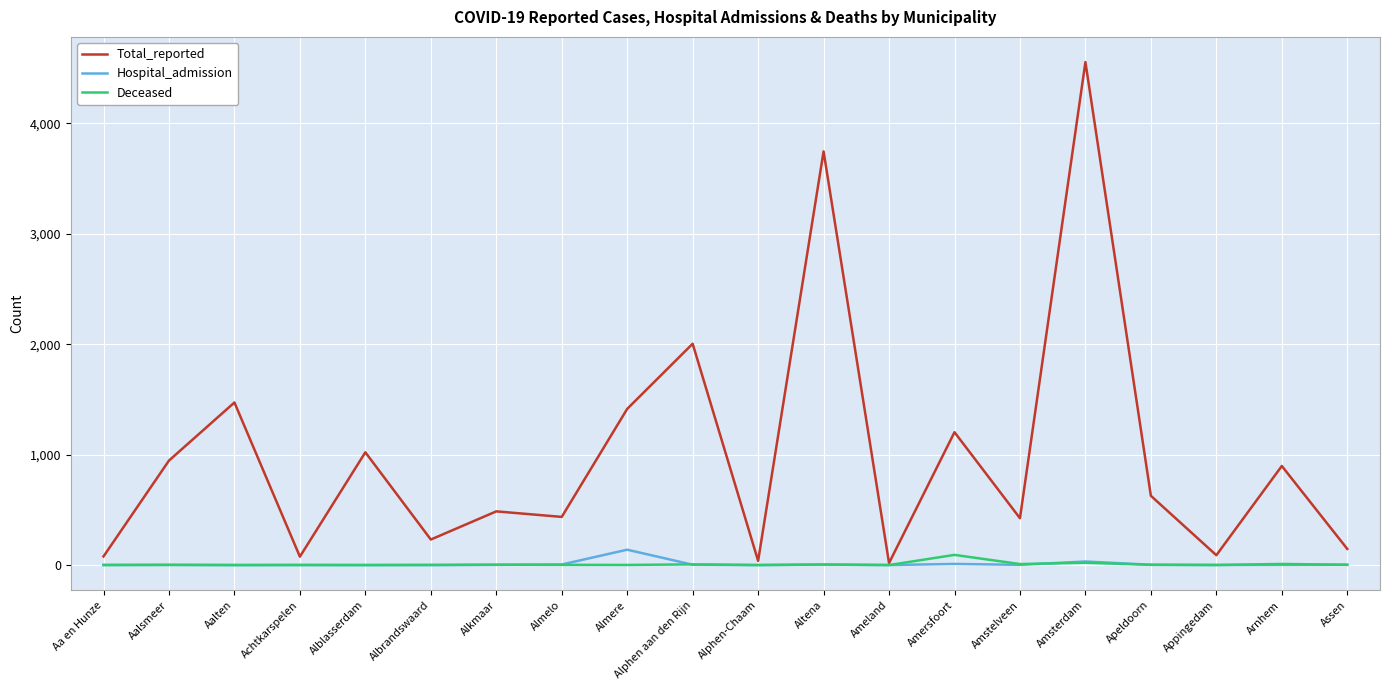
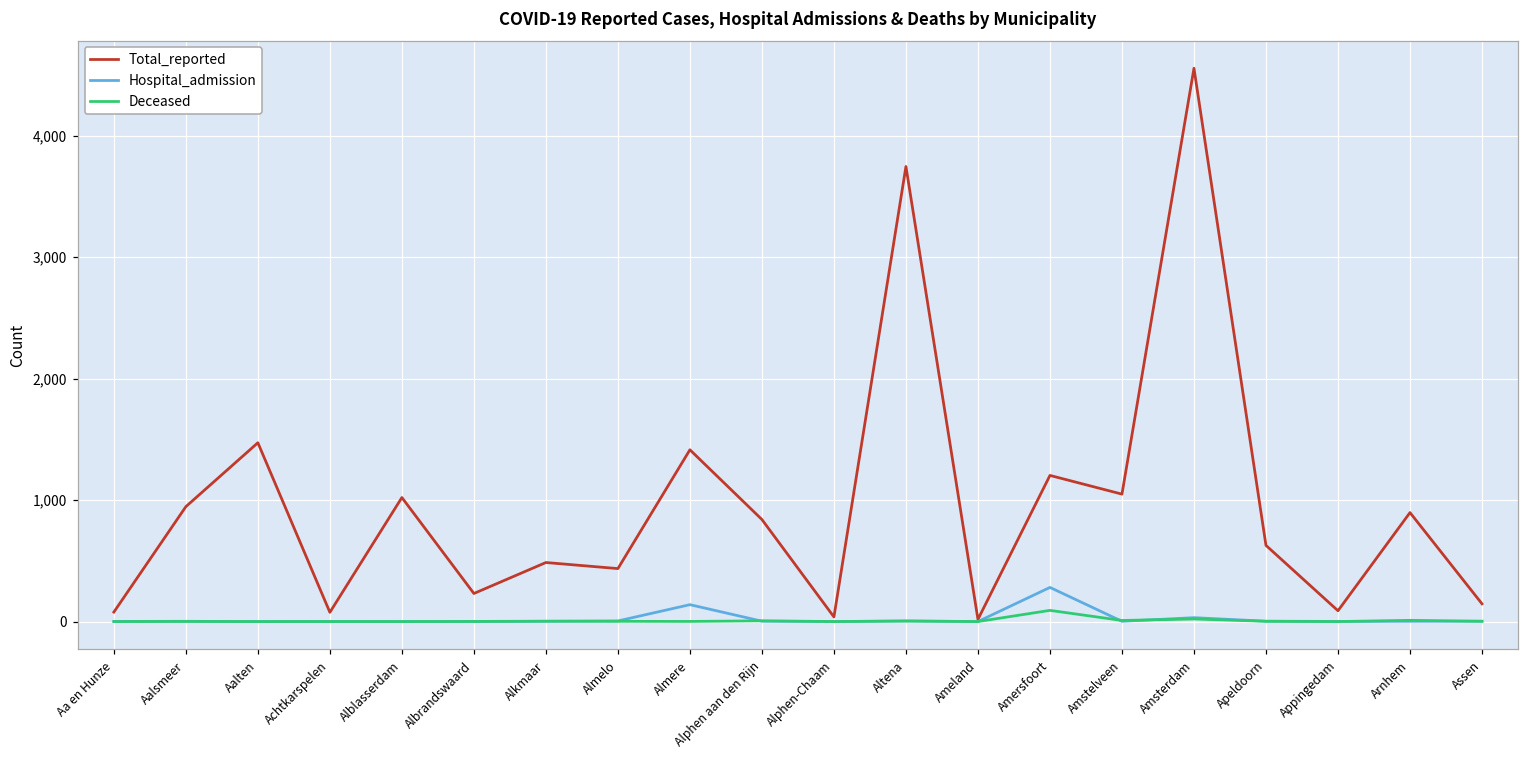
Total_reported, Alphen aan den Rijn: 2,000 -> 840
Hospital_admission, Amersfoort: 10 -> 280
Total_reported, Amstelveen: 420 -> 1,050
